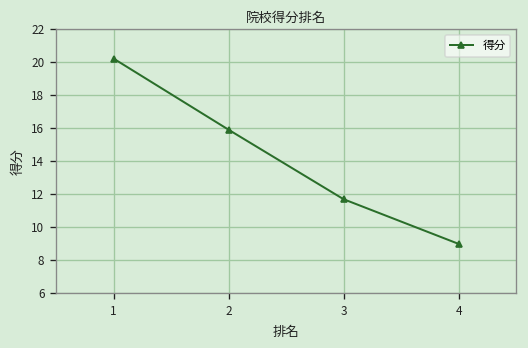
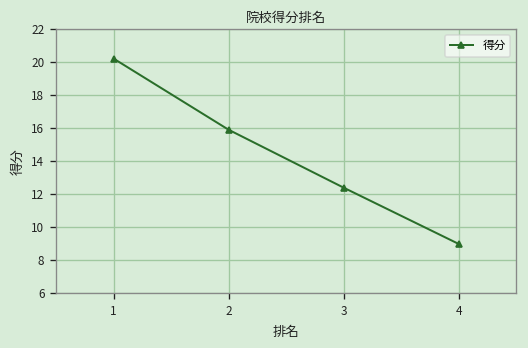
3: 11.7 -> 12.4
